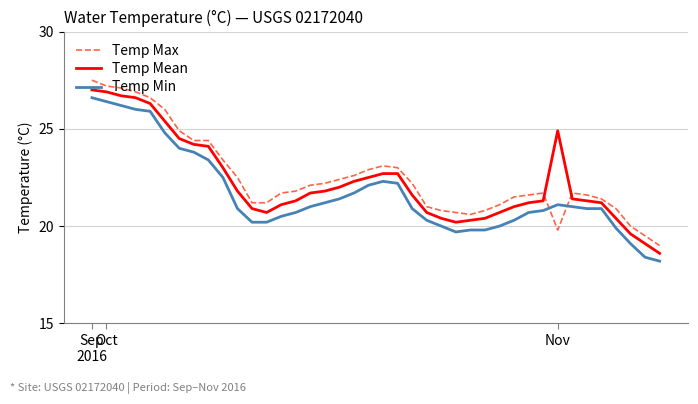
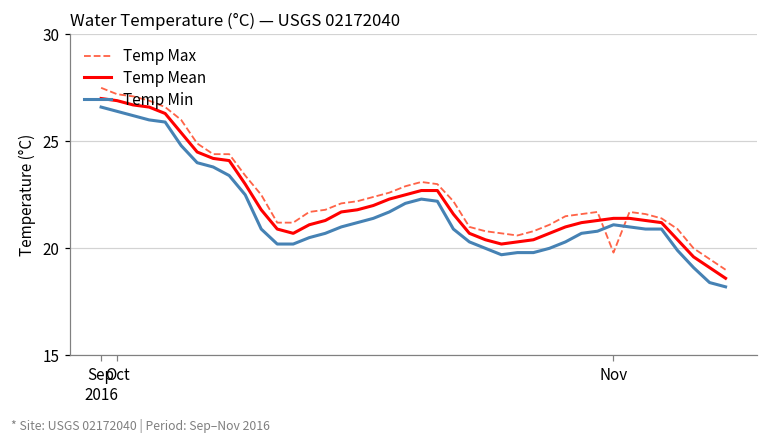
Temp Mean, Nov: 24.9 -> 21.4
